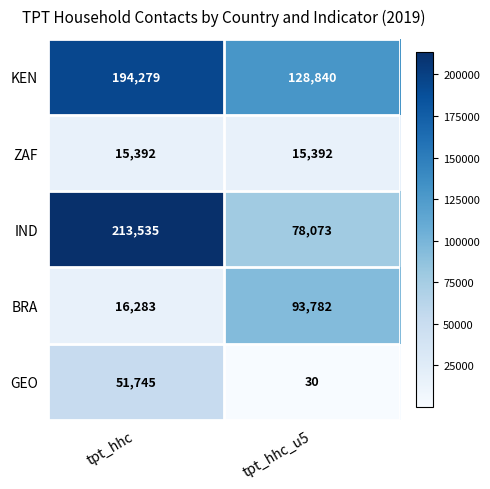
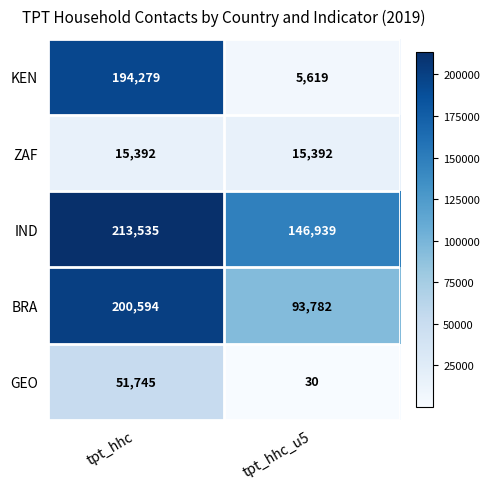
KEN, tpt_hhc_u5: 128,840 -> 5,619
IND, tpt_hhc_u5: 78,073 -> 146,939
BRA, tpt_hhc: 16,283 -> 200,594
